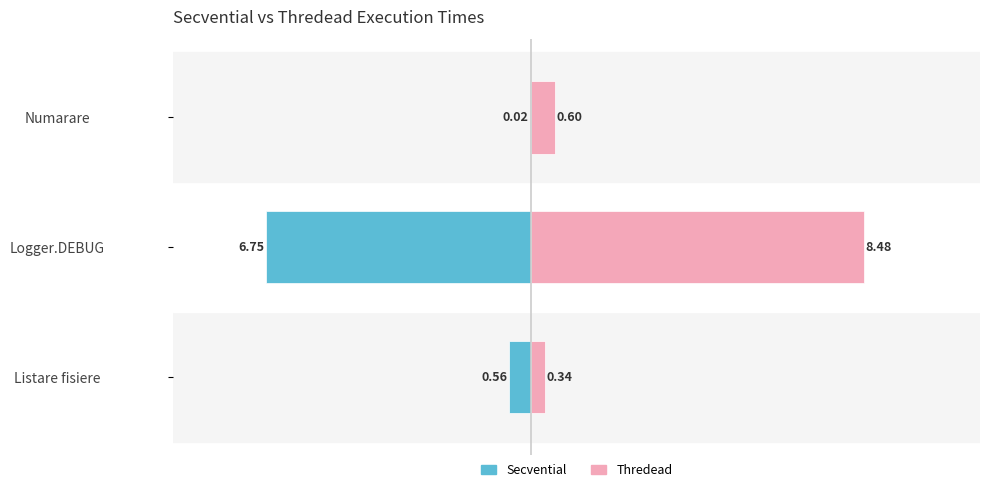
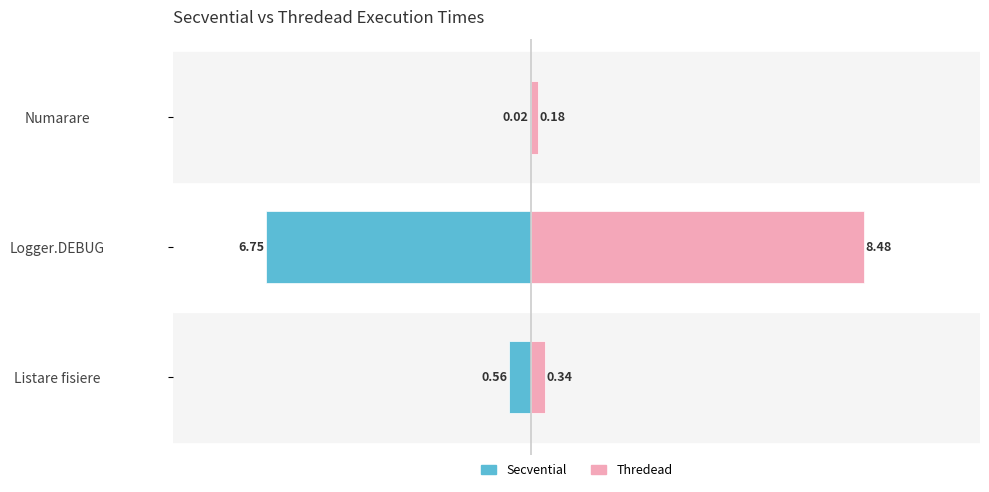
Thredead, Numarare: 0.60 -> 0.18
